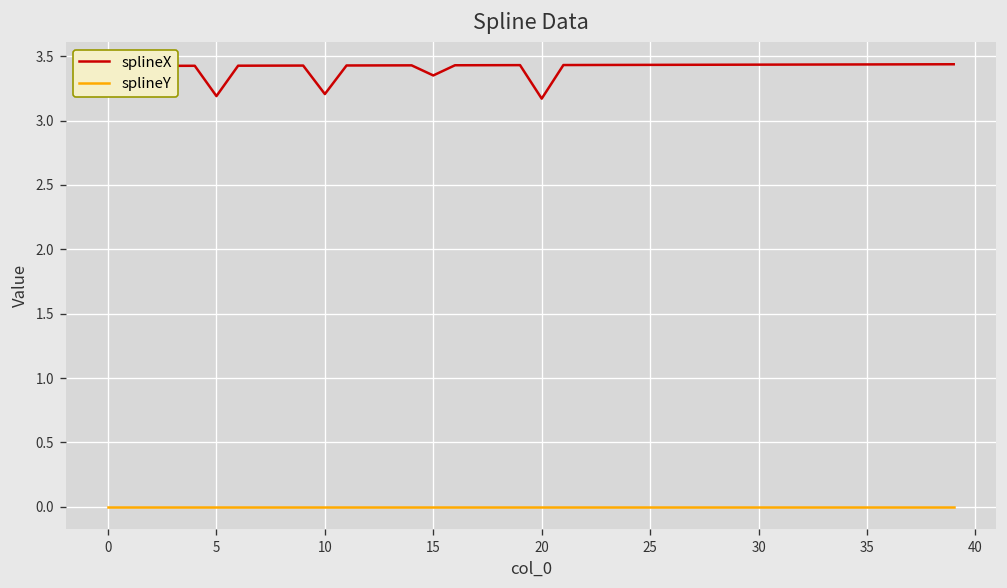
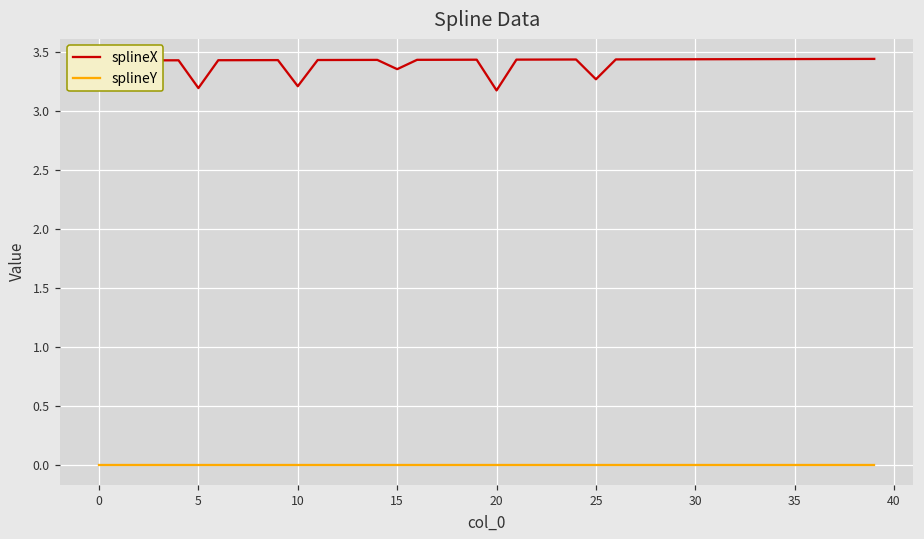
splineX, 25: 3.43 -> 3.27
